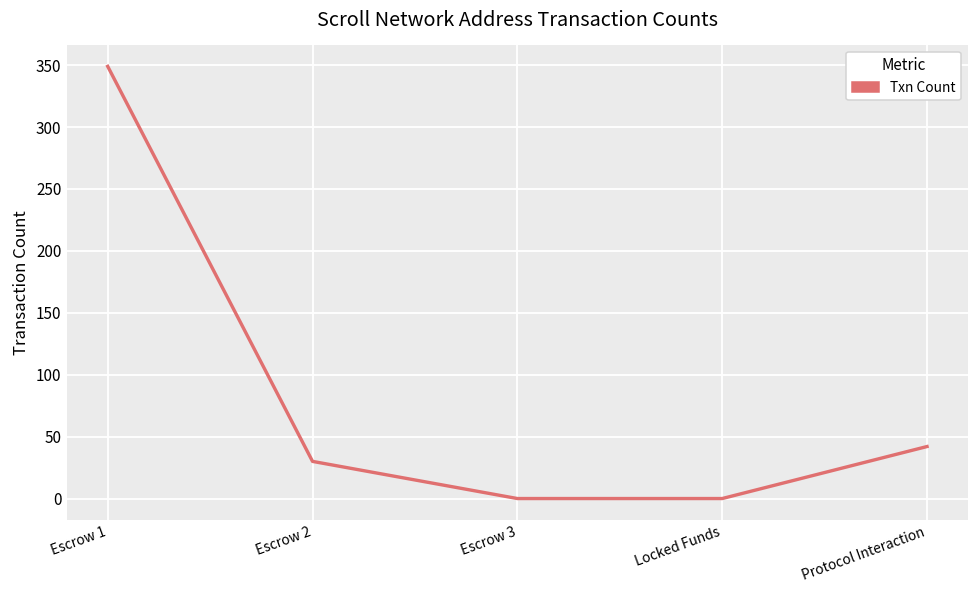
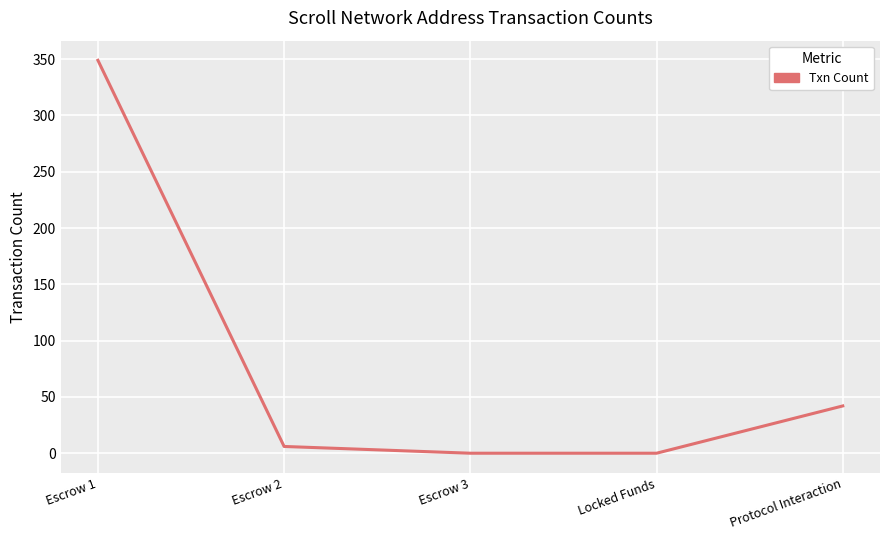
Escrow 2: 30 -> 6
